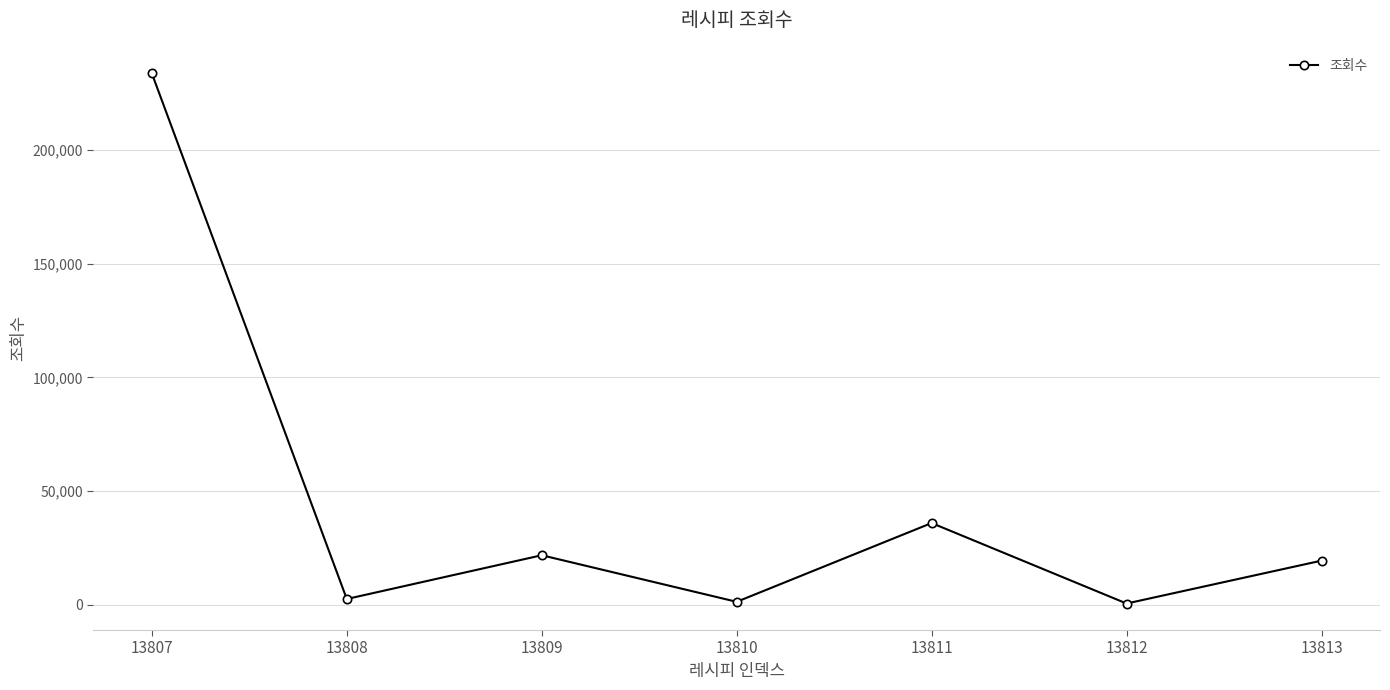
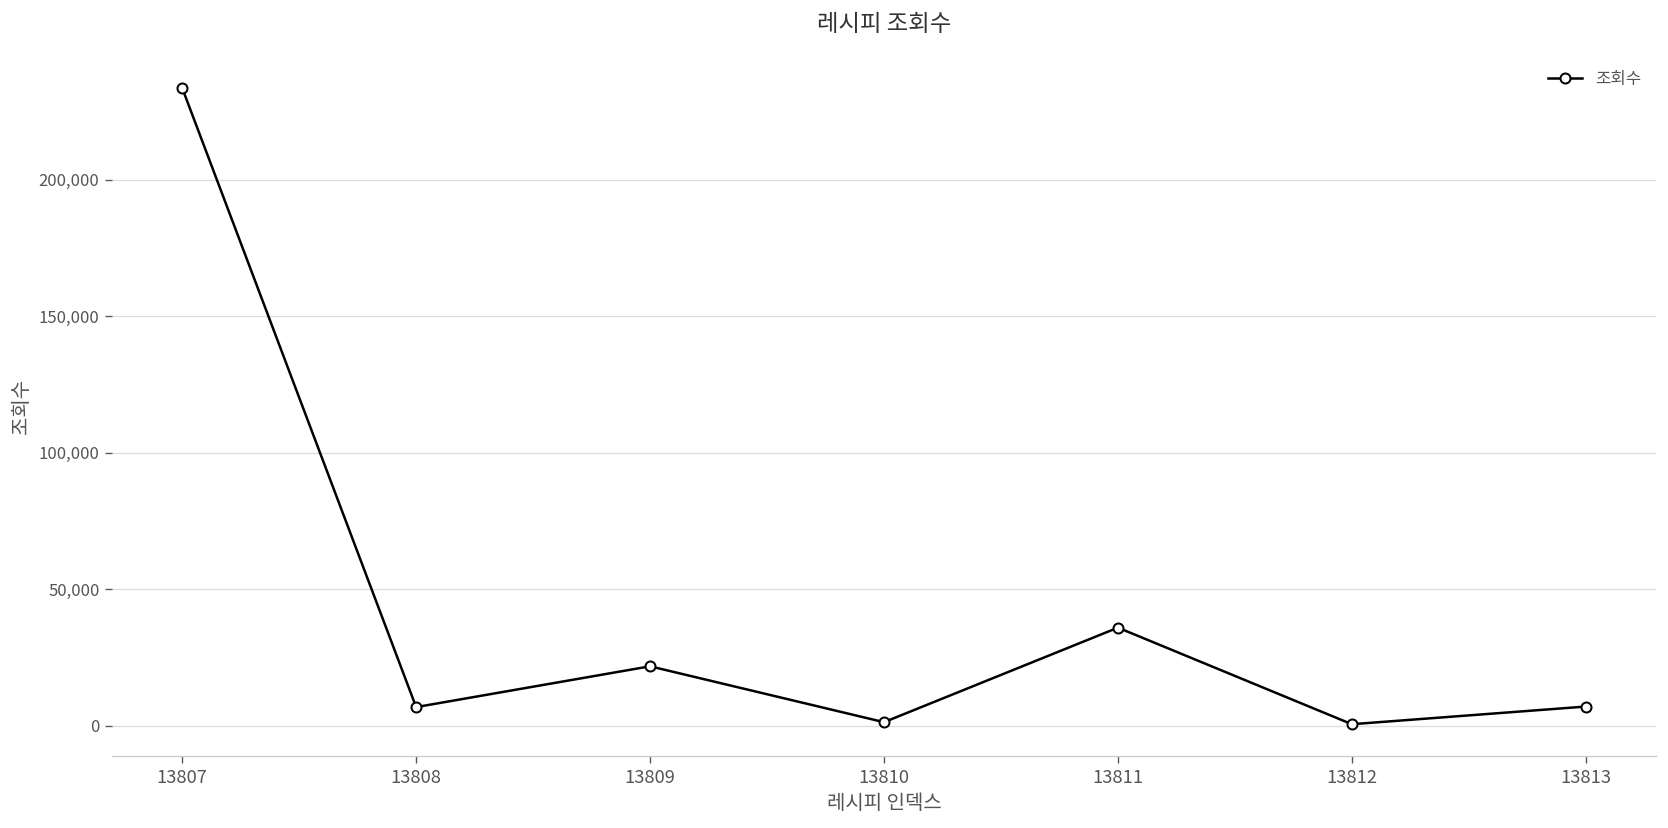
13808: 3,000 -> 7,000
13813: 19,000 -> 7,000
